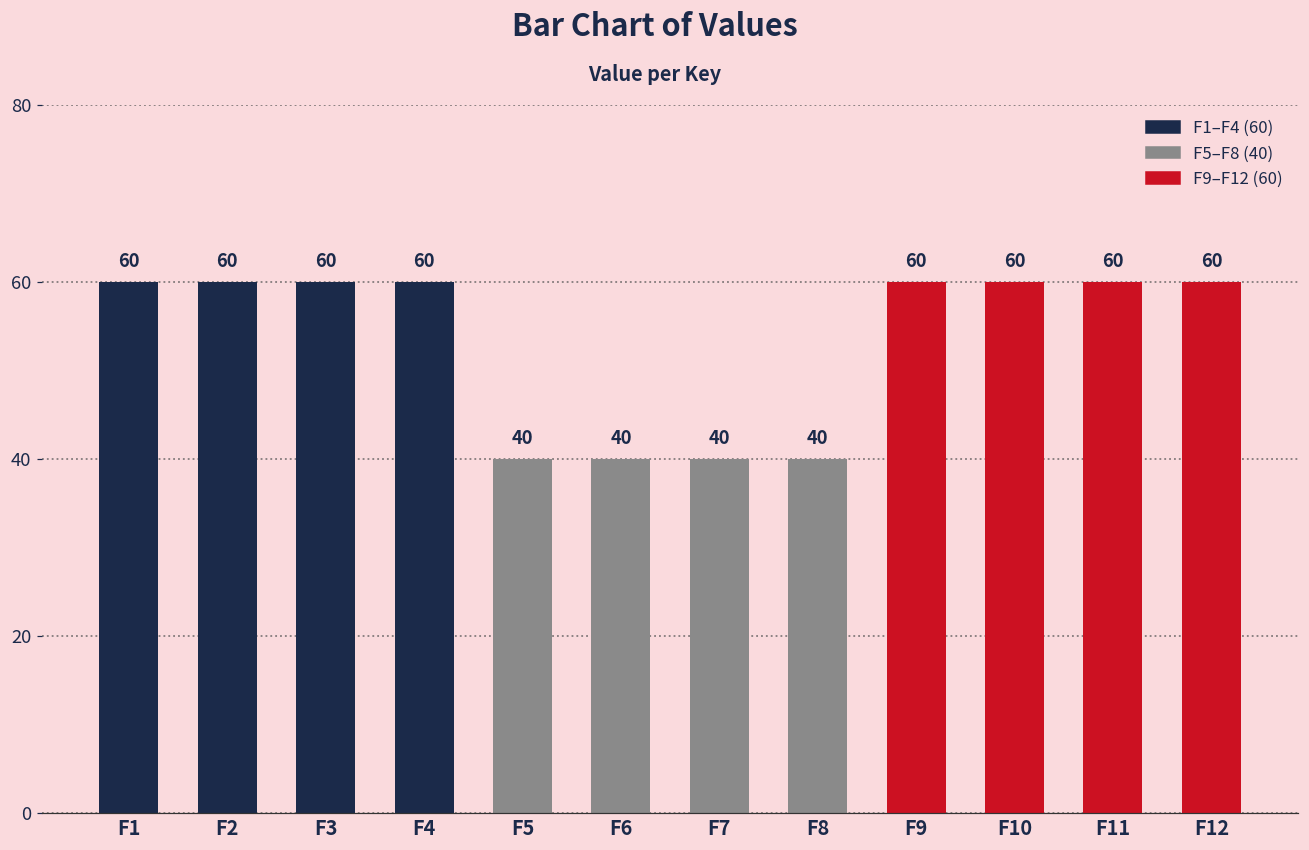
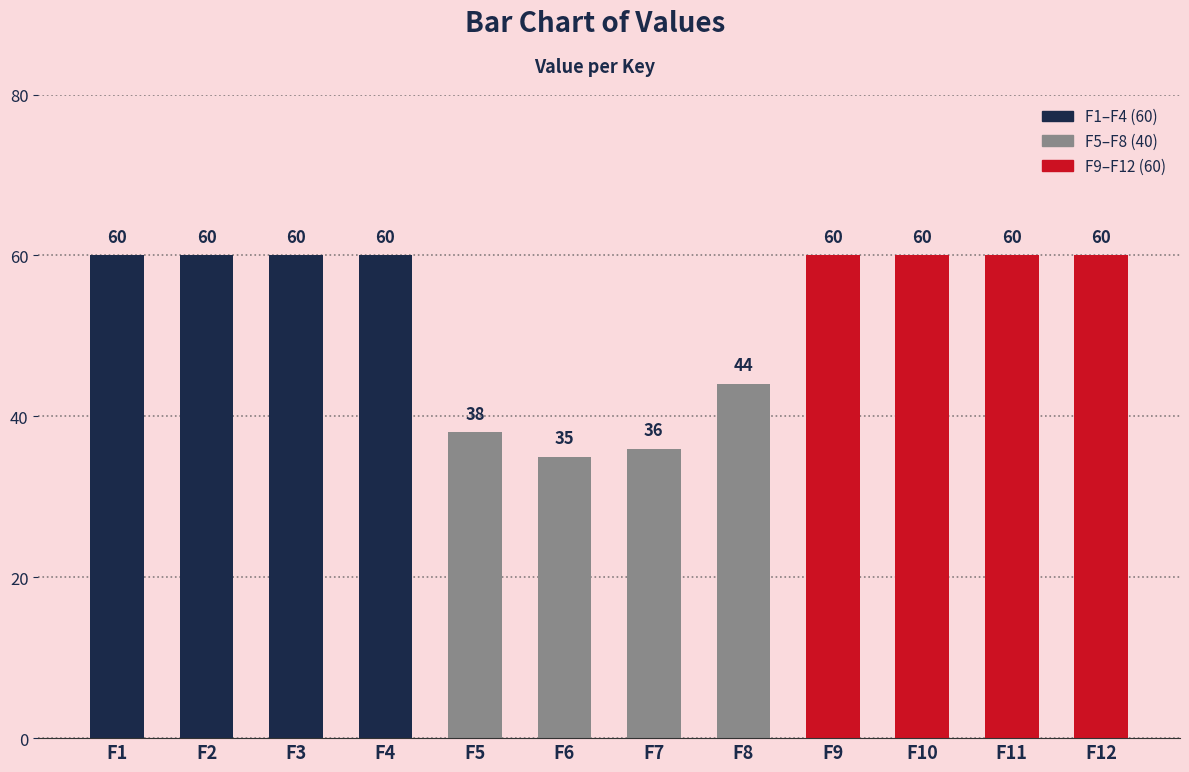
F5: 40 -> 38
F6: 40 -> 35
F7: 40 -> 36
F8: 40 -> 44
